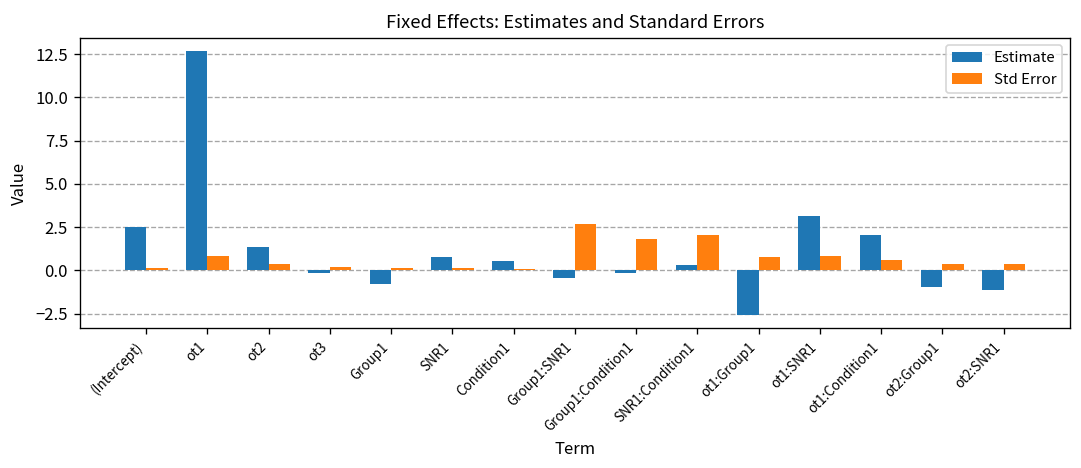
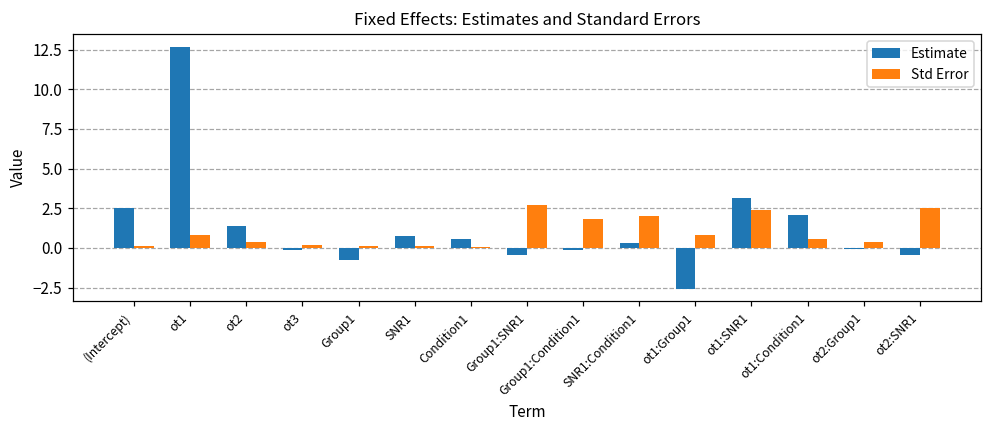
Std Error, ot1:SNR1: 0.8 -> 2.4
Estimate, ot2:Group1: -1.0 -> -0.1
Estimate, ot2:SNR1: -1.2 -> -0.4
Std Error, ot2:SNR1: 0.4 -> 2.5
